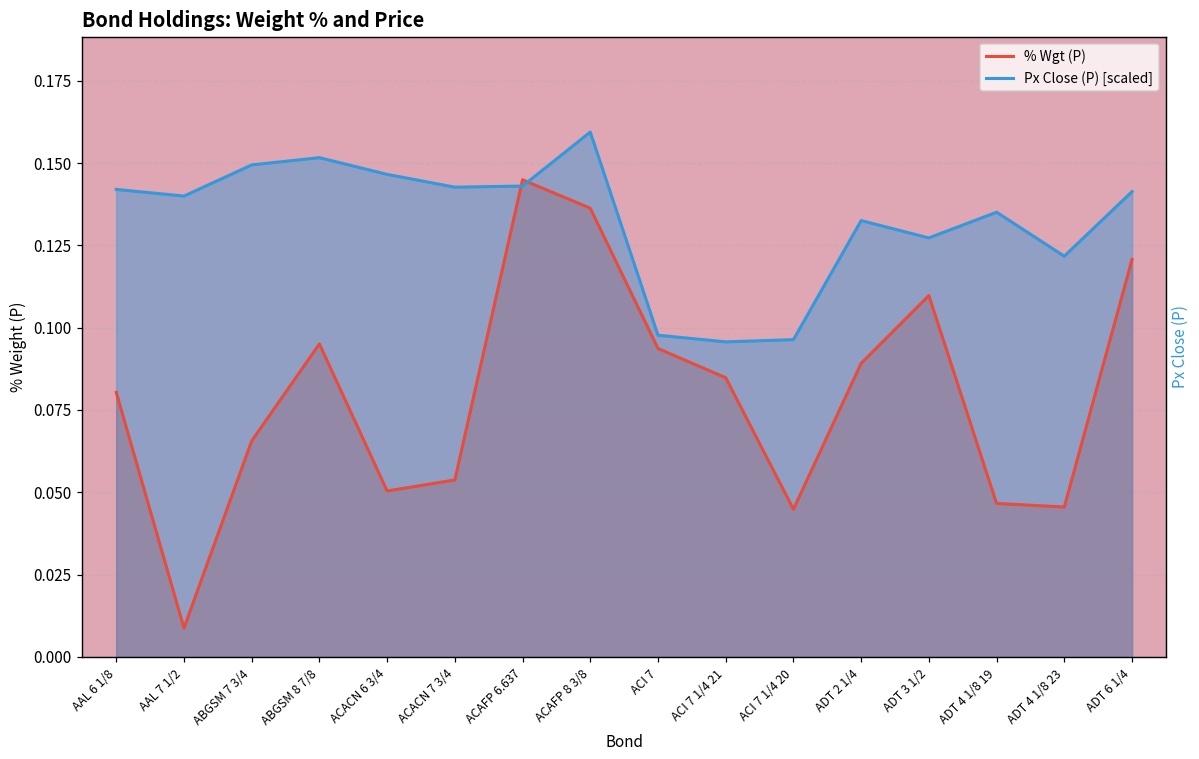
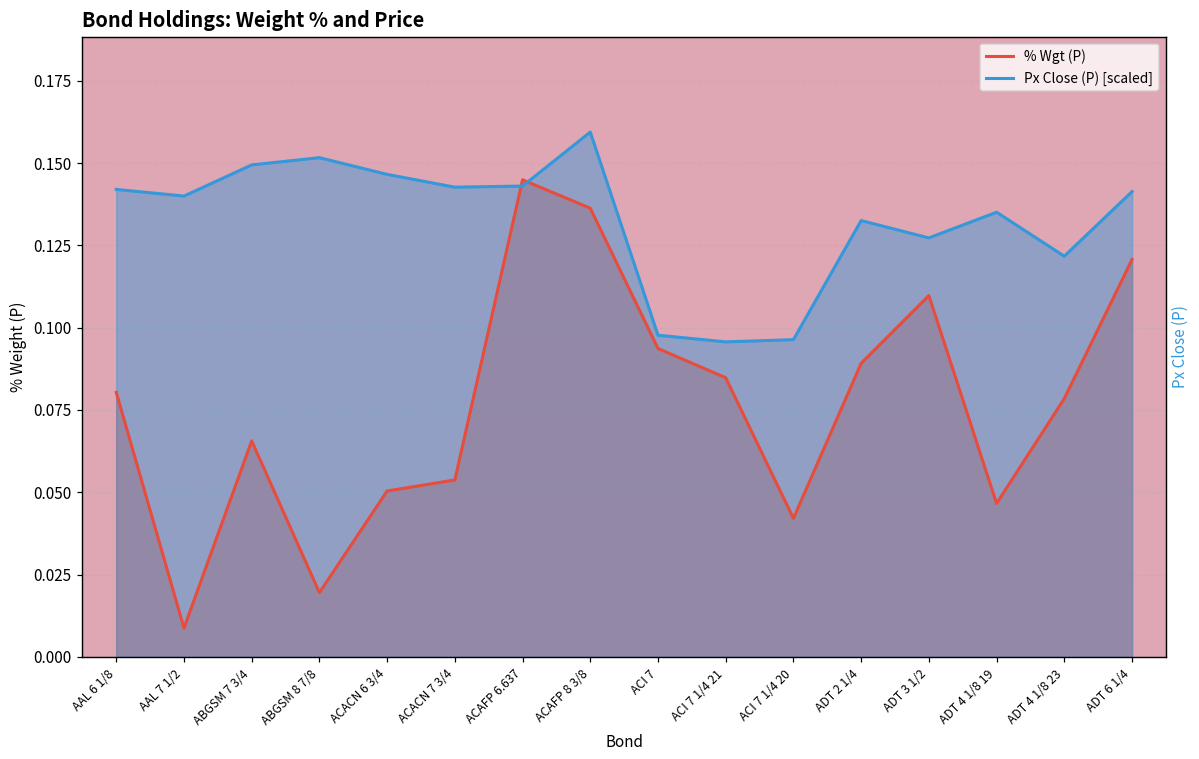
% Wgt (P), ABGSM 8 7/8: 0.095 -> 0.020
% Wgt (P), ACI 7 1/4 20: 0.045 -> 0.042
% Wgt (P), ADT 4 1/8 23: 0.046 -> 0.078
